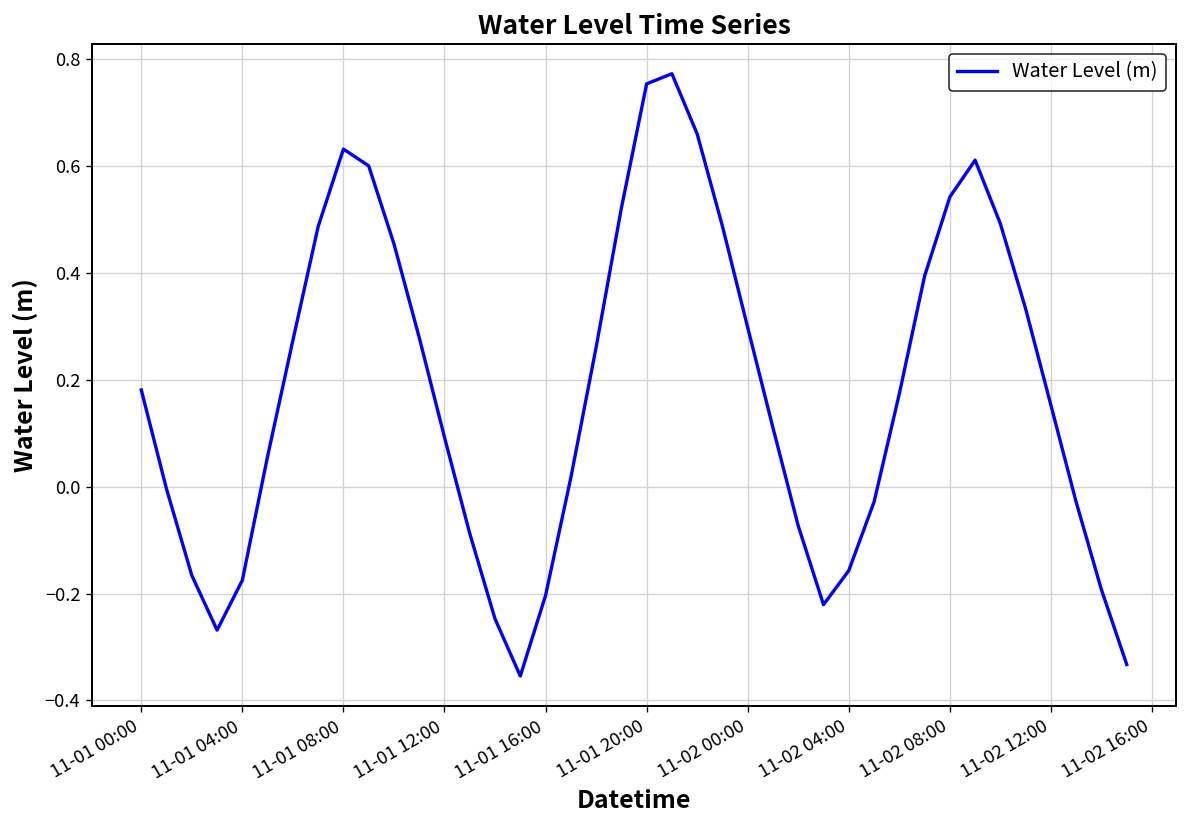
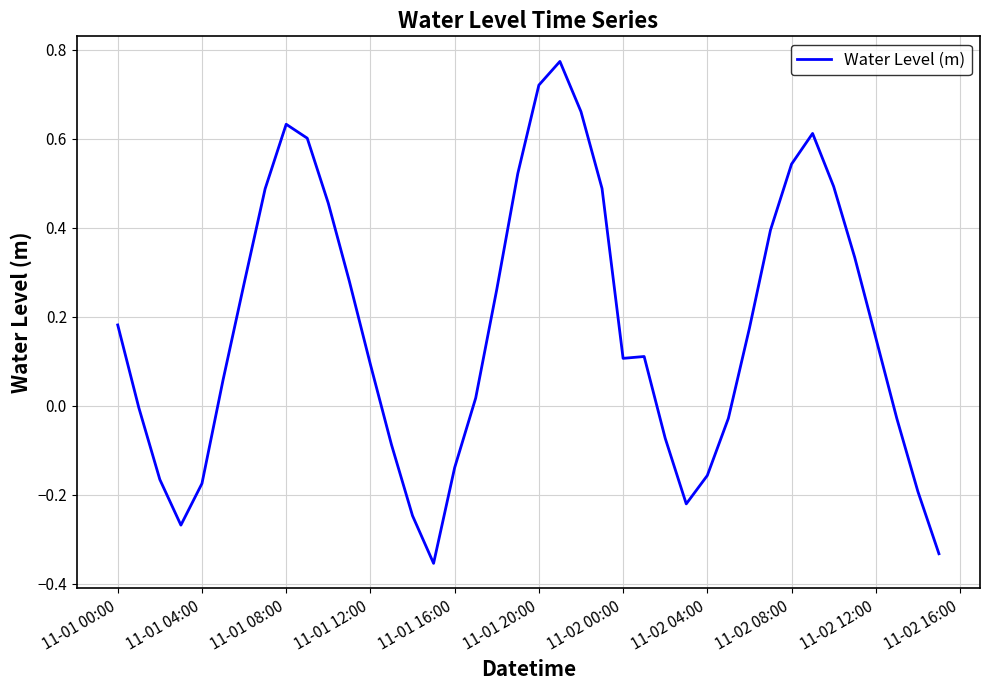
11-01 16:00: -0.20 -> -0.14
11-01 20:00: 0.75 -> 0.72
11-02 00:00: 0.30 -> 0.11
